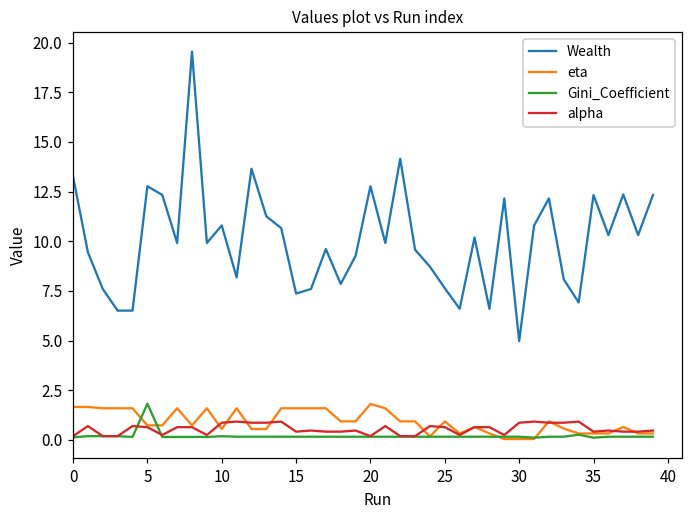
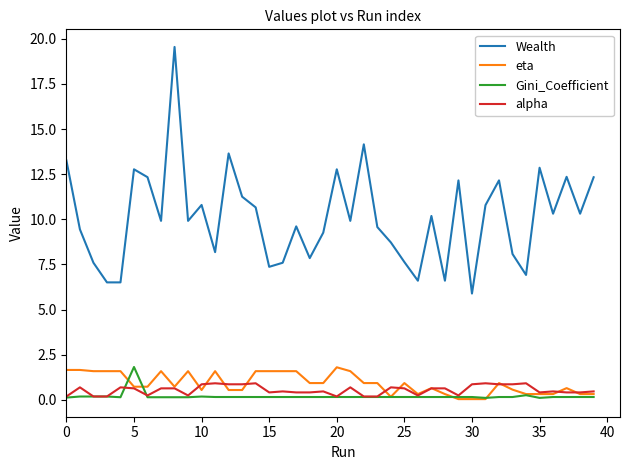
Wealth, 30: 5.0 -> 5.9
Wealth, 35: 12.3 -> 12.9
